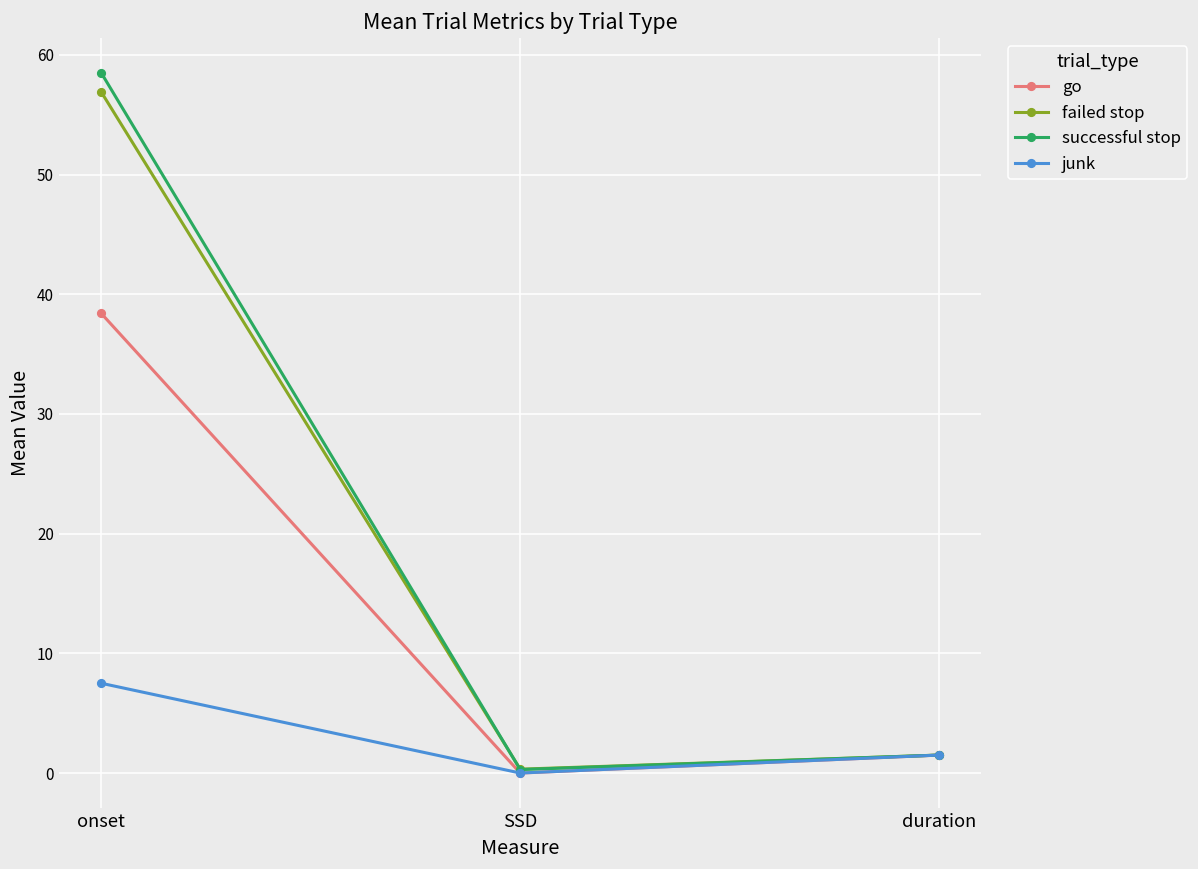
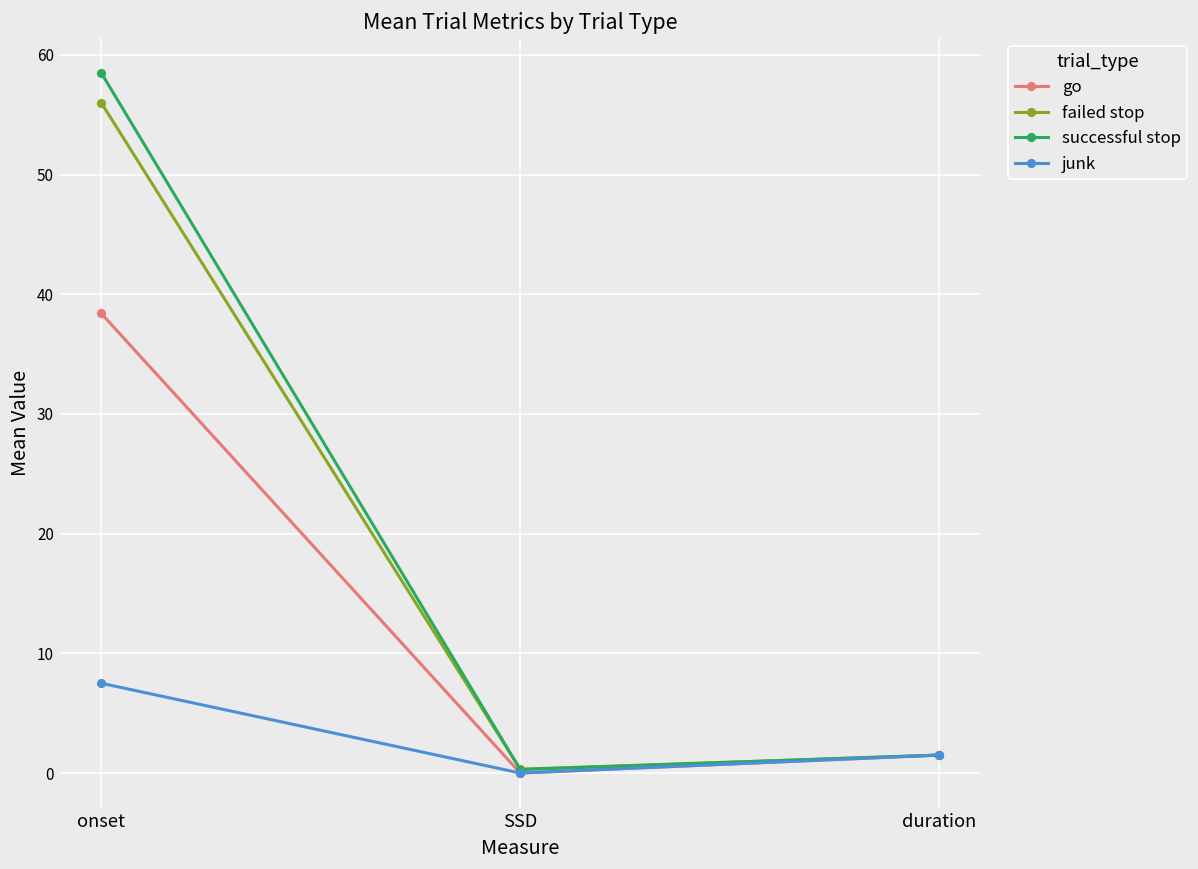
failed stop, onset: 56.9 -> 56.0
